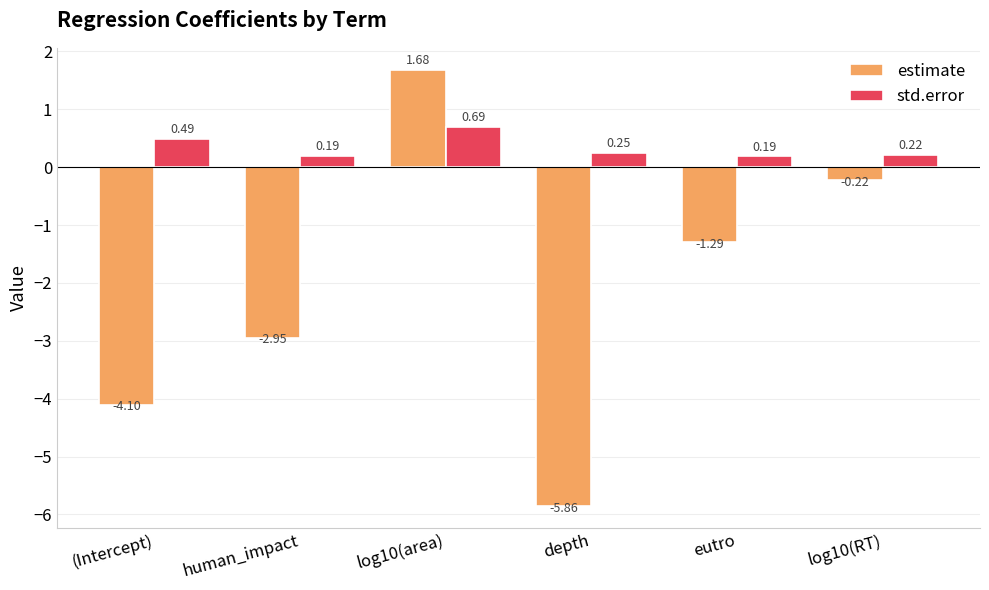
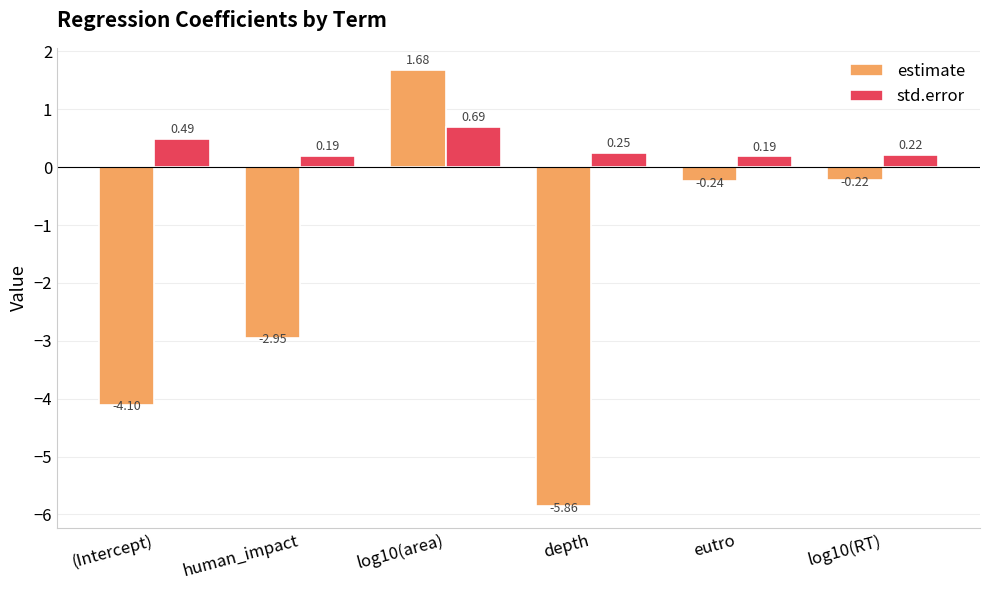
estimate, eutro: -1.29 -> -0.24
